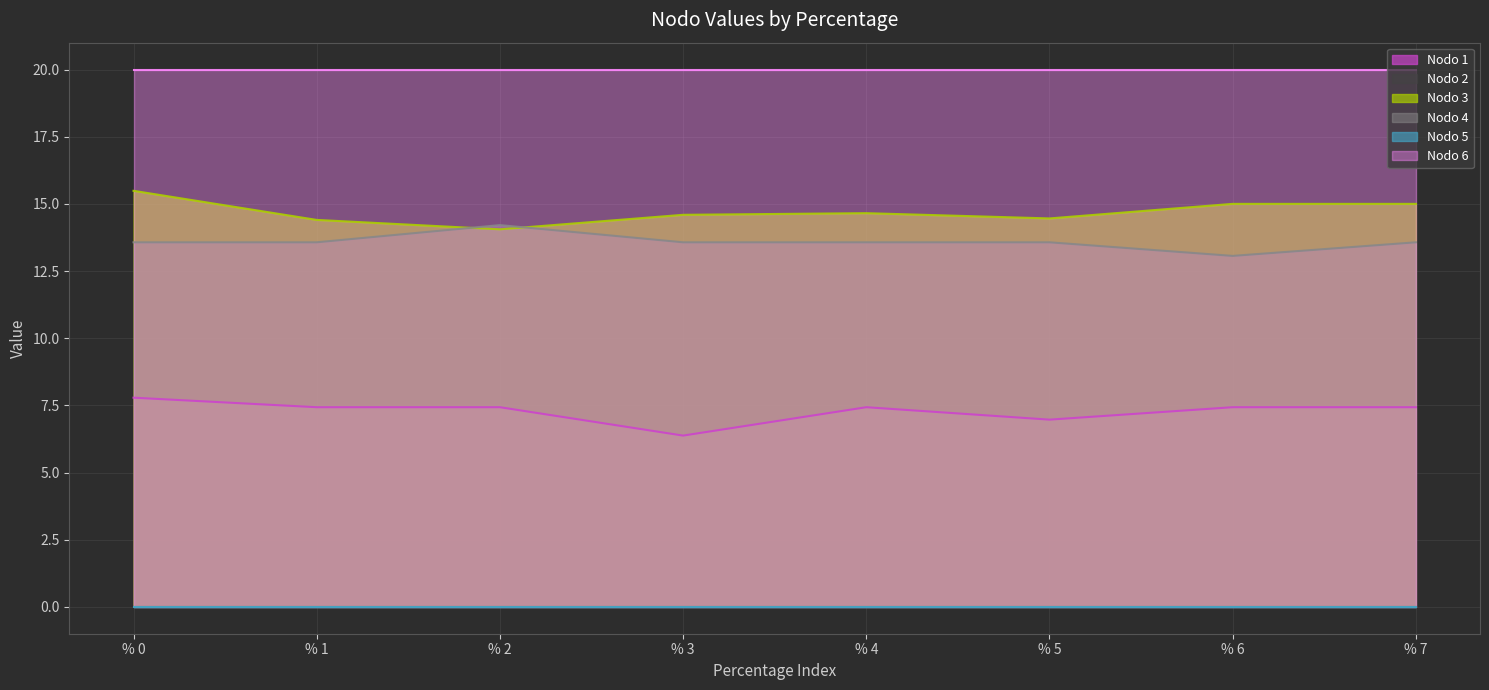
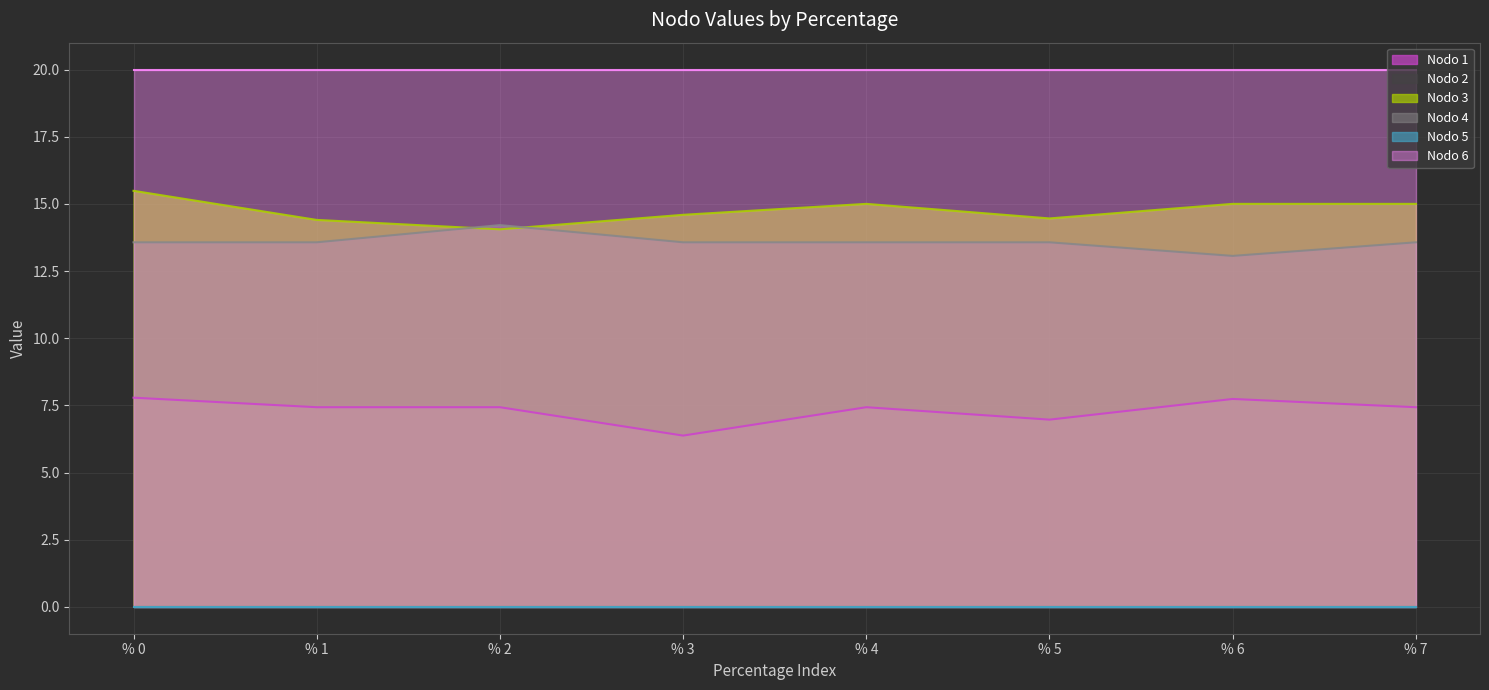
Nodo 3, % 4: 14.7 -> 15.0
Nodo 1, % 6: 7.4 -> 7.7
